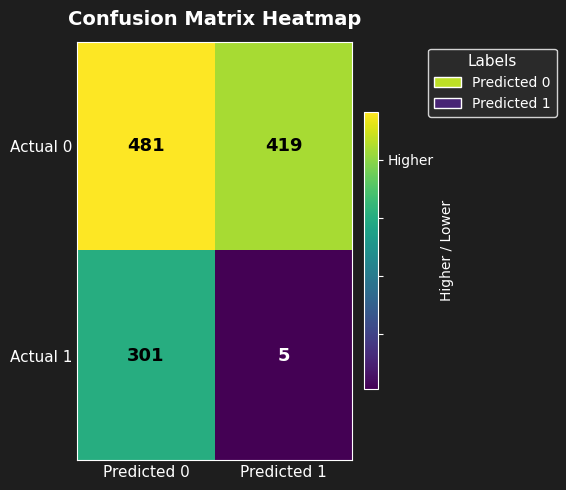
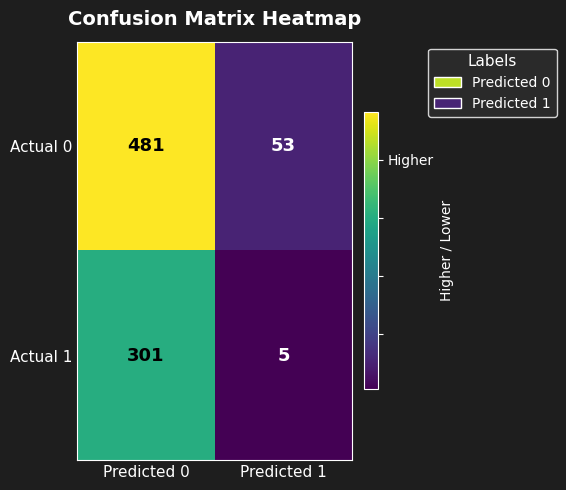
Actual 0, Predicted 1: 419 -> 53
